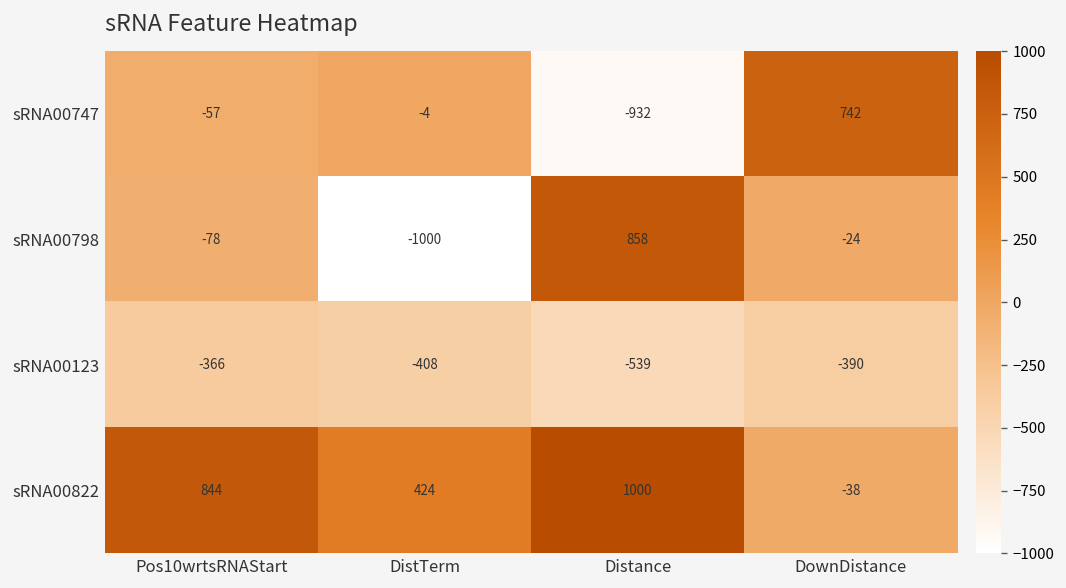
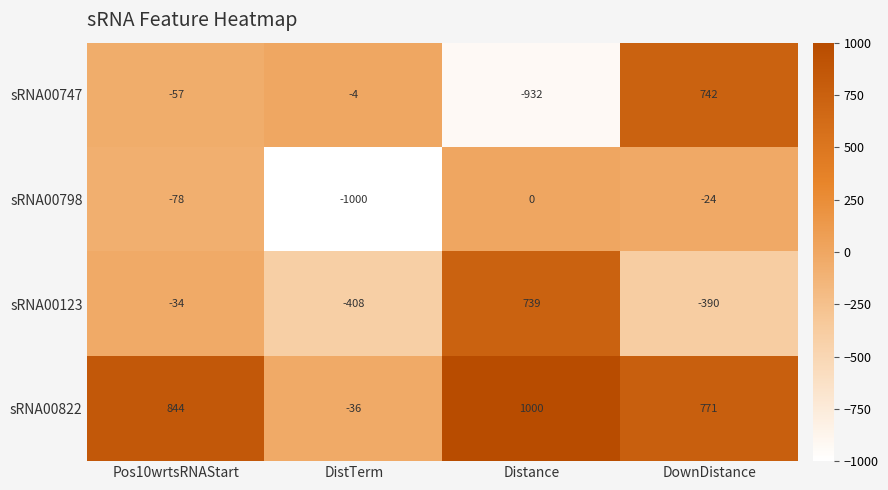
sRNA00798, Distance: 858 -> 0
sRNA00123, Pos10wrtsRNAStart: -366 -> -34
sRNA00123, Distance: -539 -> 739
sRNA00822, DistTerm: 424 -> -36
sRNA00822, DownDistance: -38 -> 771
